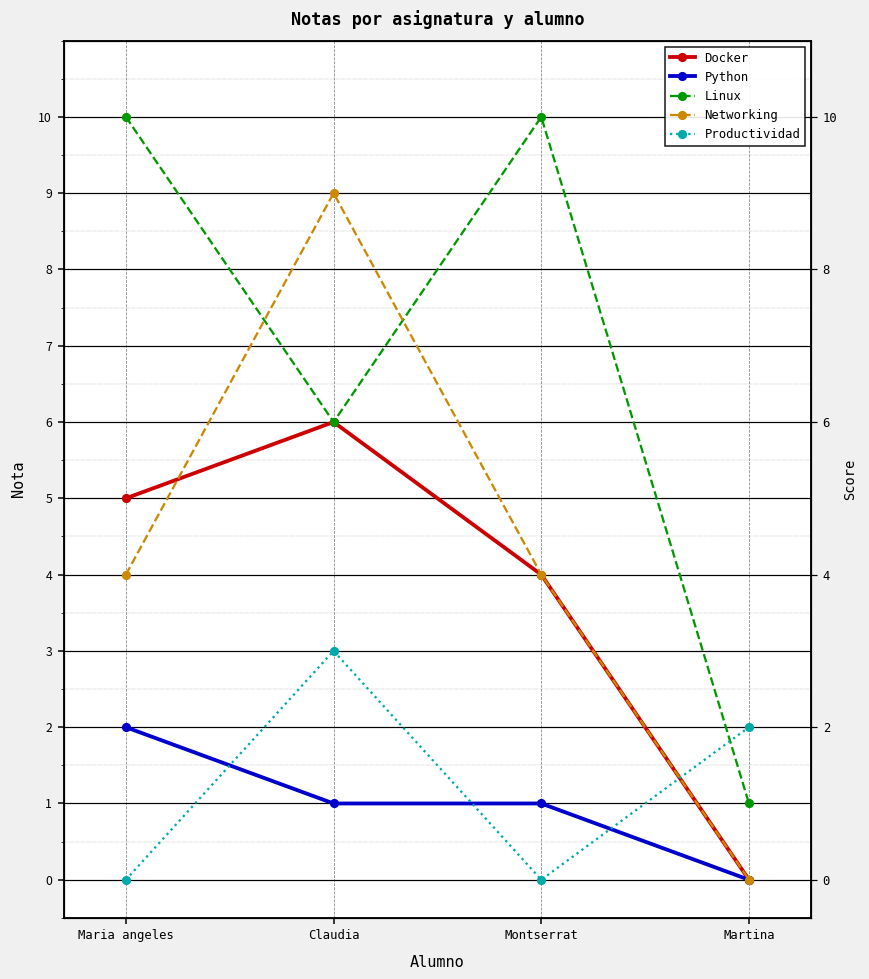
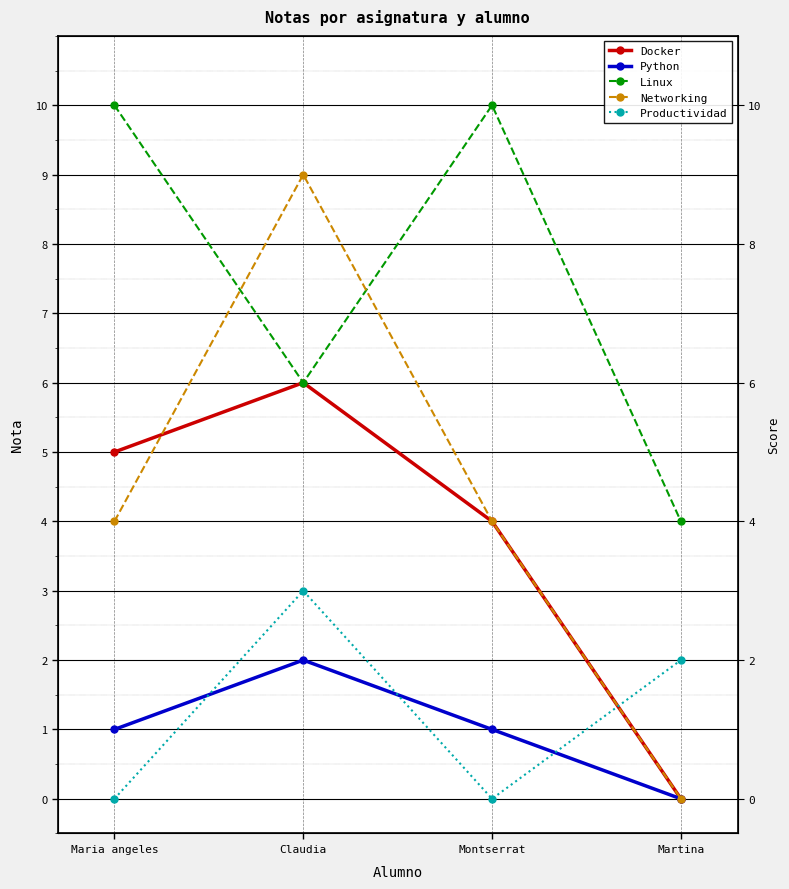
Python, Maria angeles: 2 -> 1
Python, Claudia: 1 -> 2
Linux, Martina: 1 -> 4
